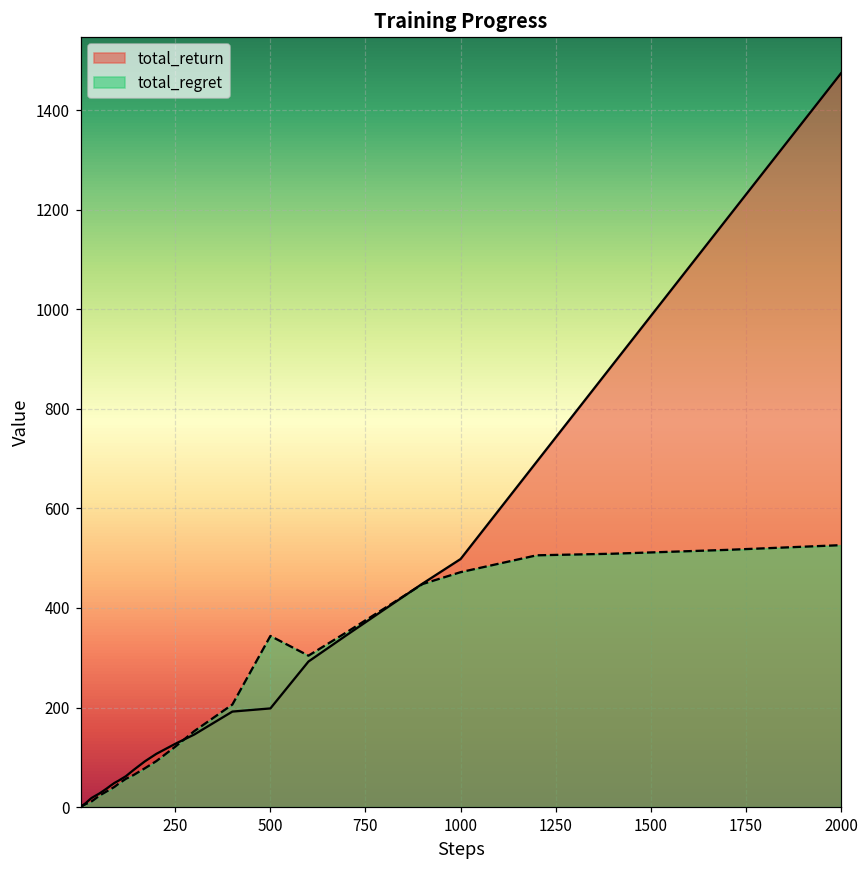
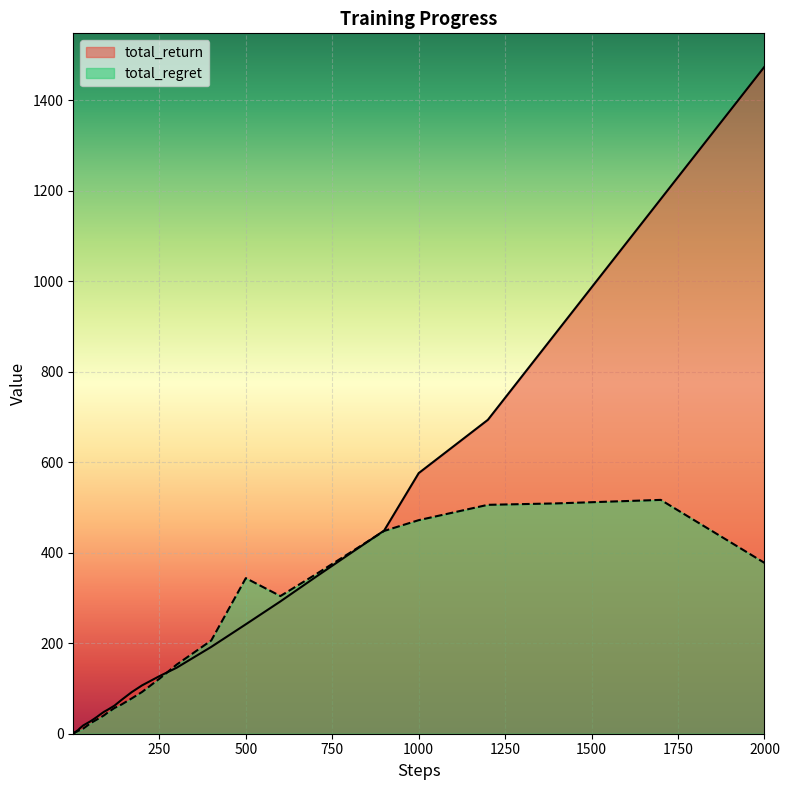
total_return, 500: 200 -> 240
total_return, 1000: 500 -> 580
total_regret, 2000: 530 -> 380
